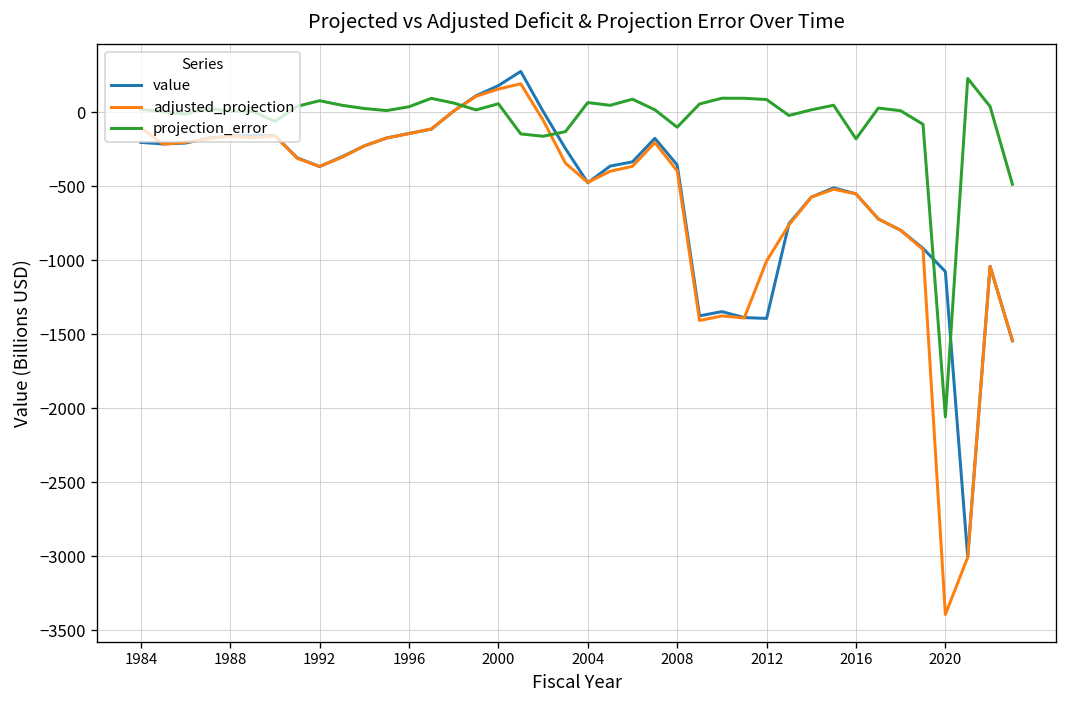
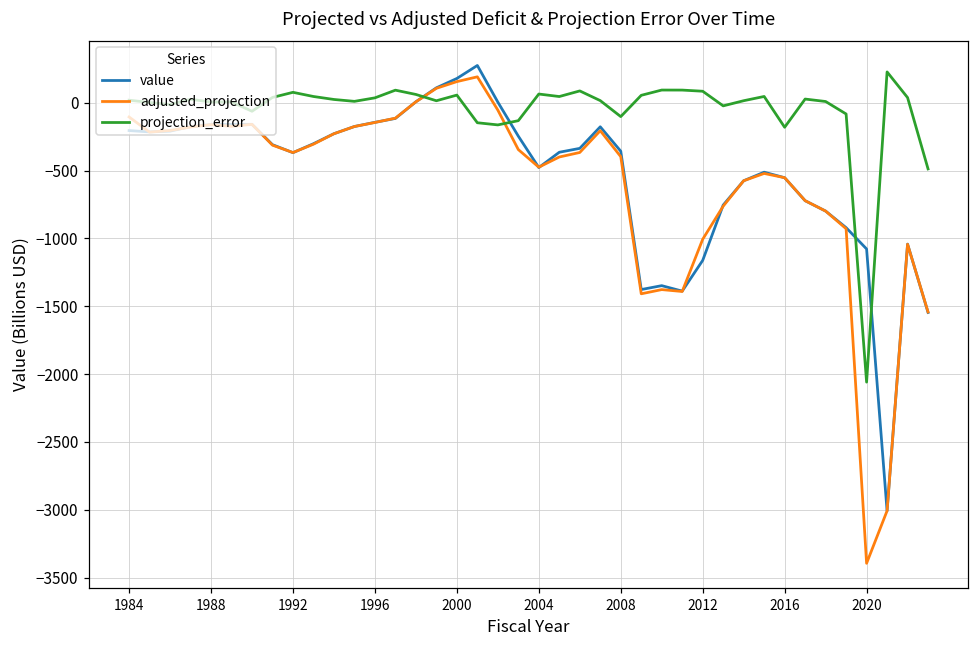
value, 2012: -1390 -> -1160
